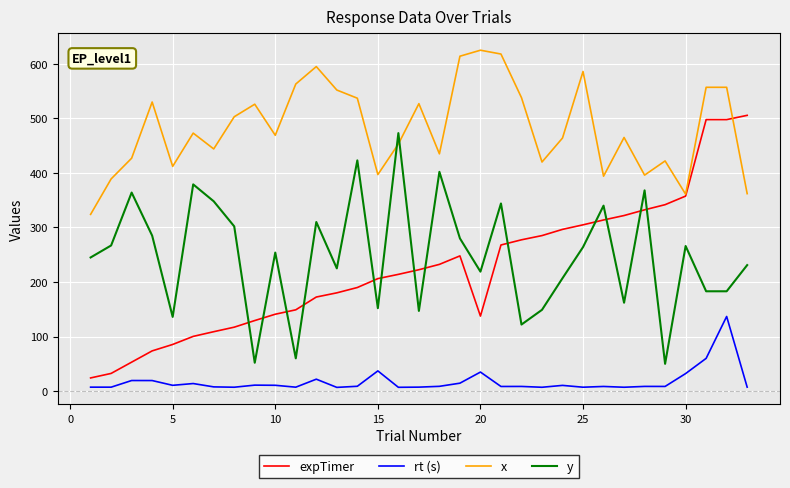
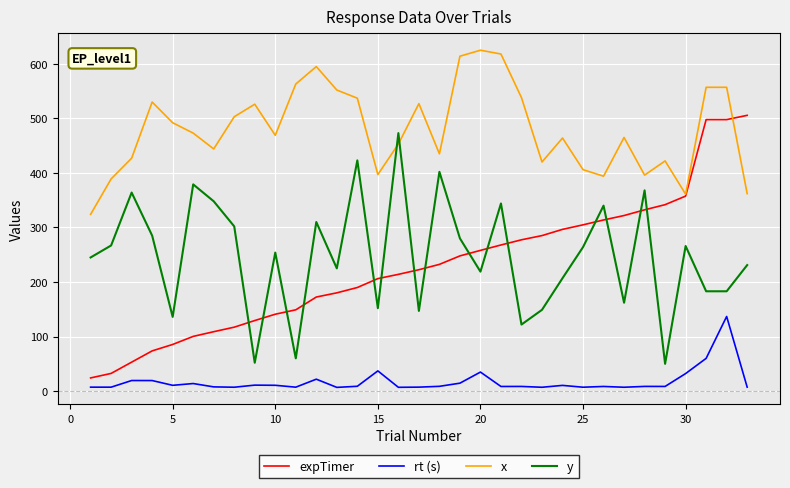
x, 5: 410 -> 490
expTimer, 20: 140 -> 260
x, 25: 590 -> 410
